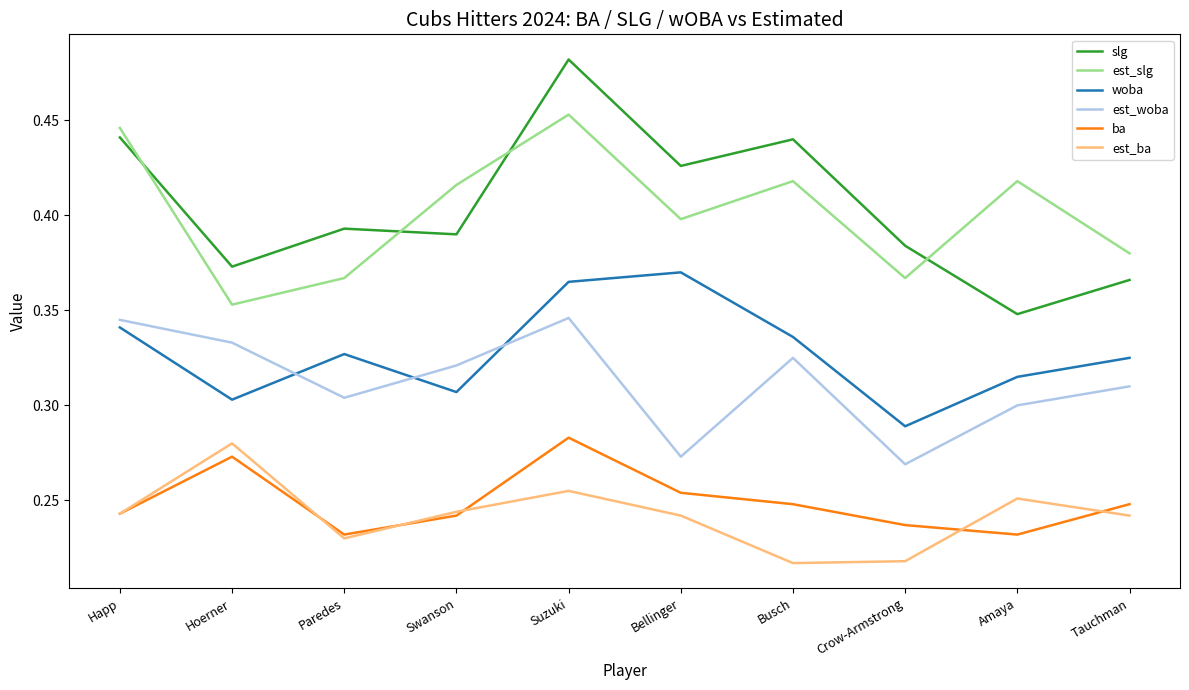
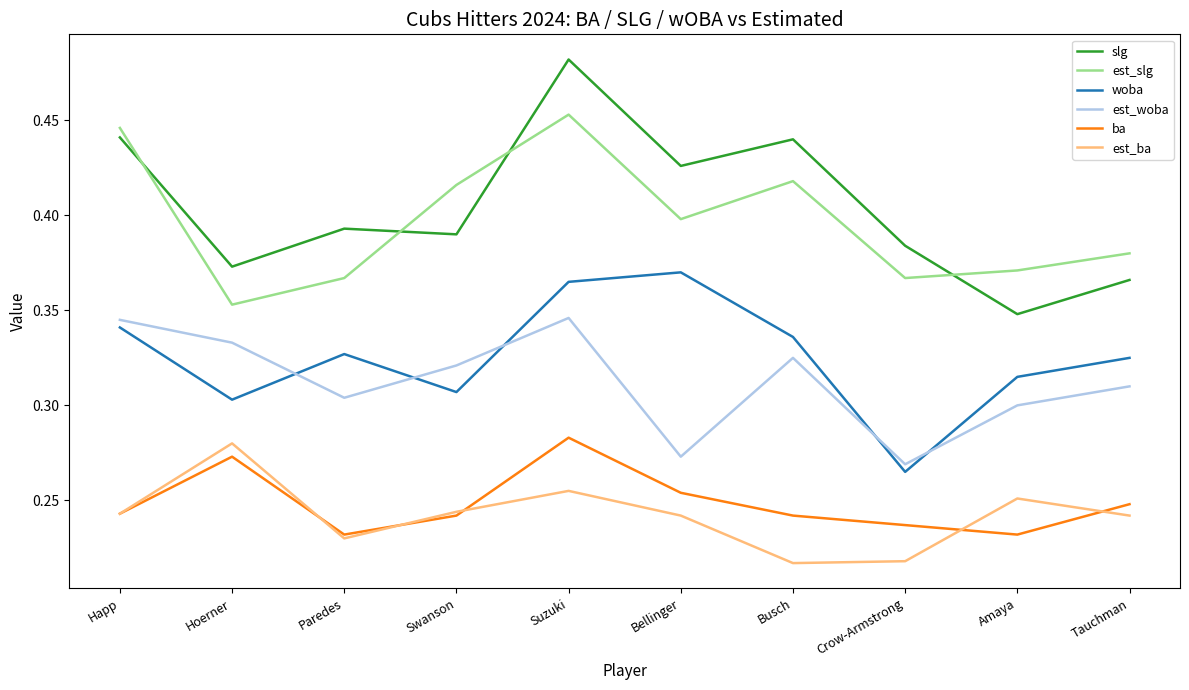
ba, Busch: 0.248 -> 0.242
woba, Crow-Armstrong: 0.289 -> 0.265
est_slg, Amaya: 0.418 -> 0.371
